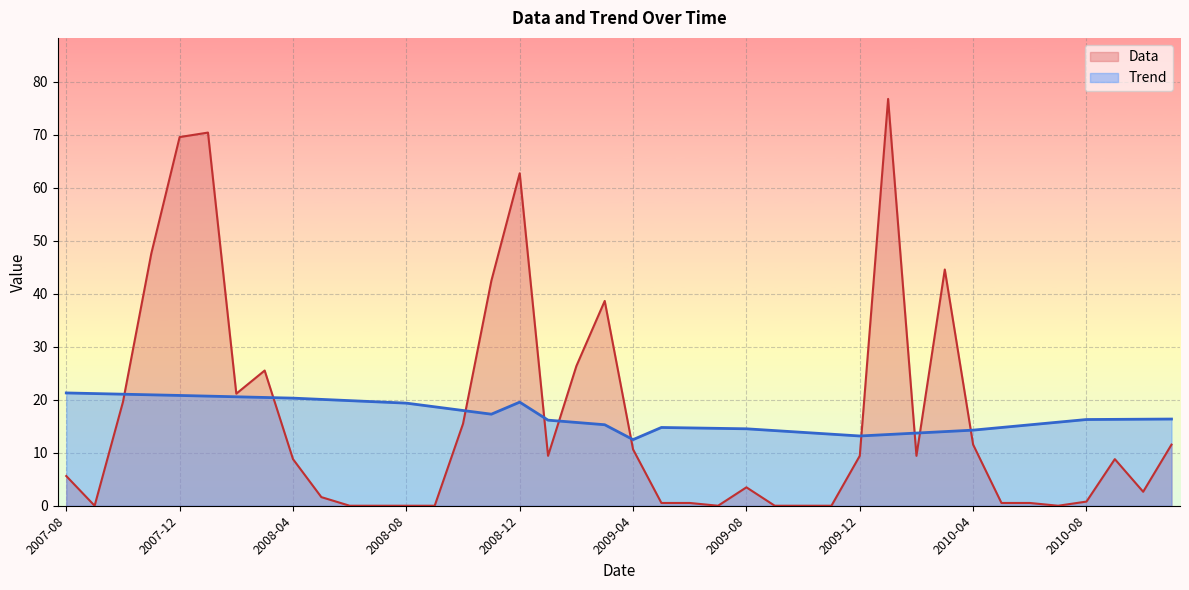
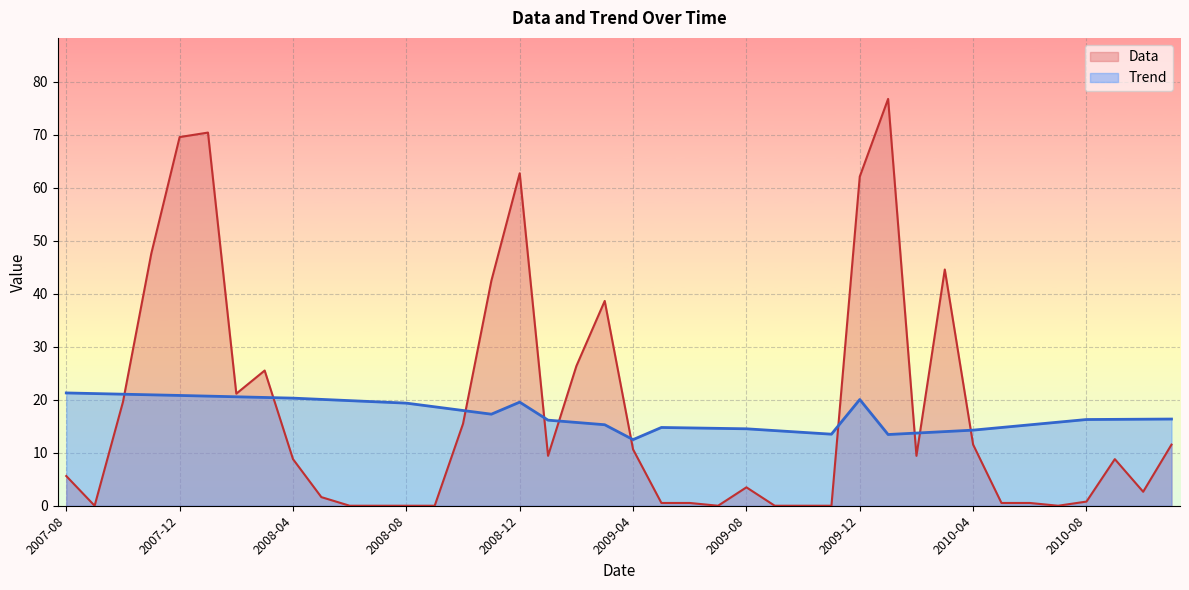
Data, 2009-12: 9 -> 62
Trend, 2009-12: 13 -> 20
